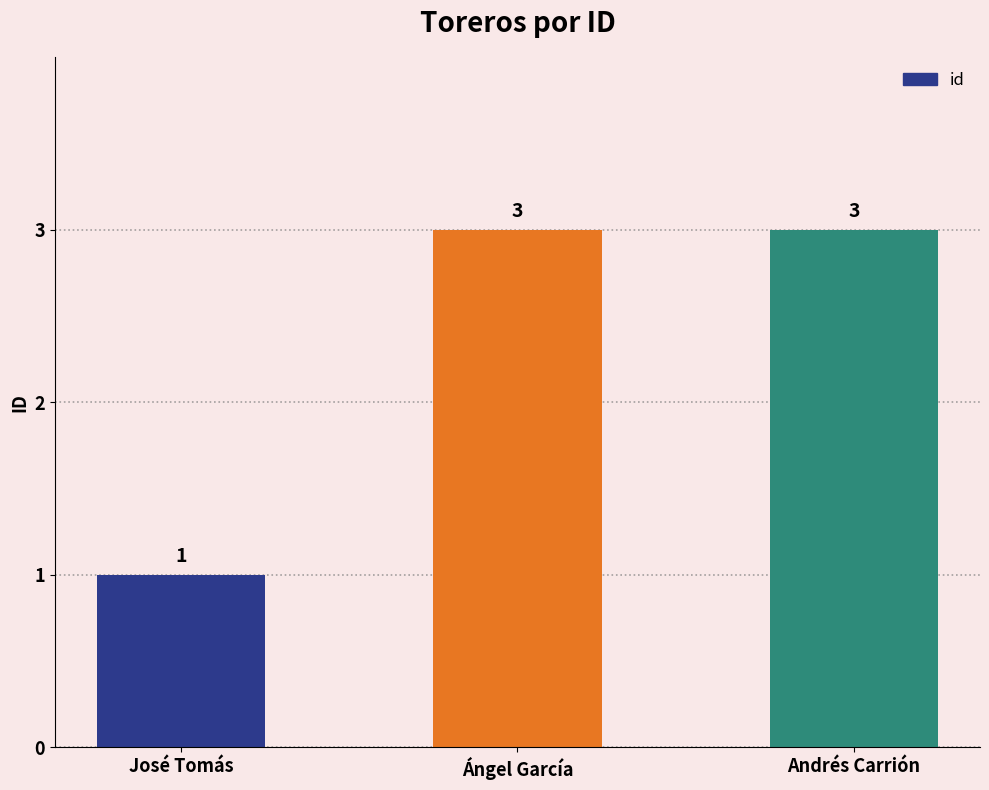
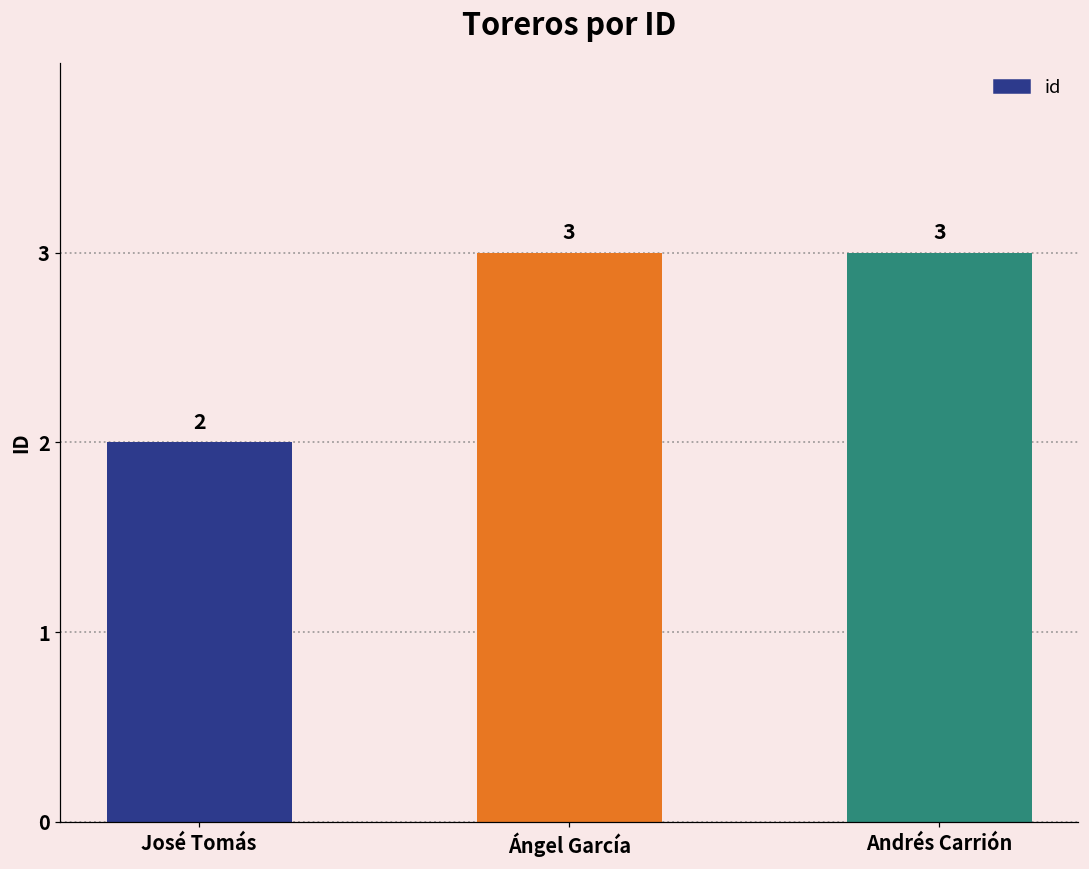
José Tomás: 1 -> 2
